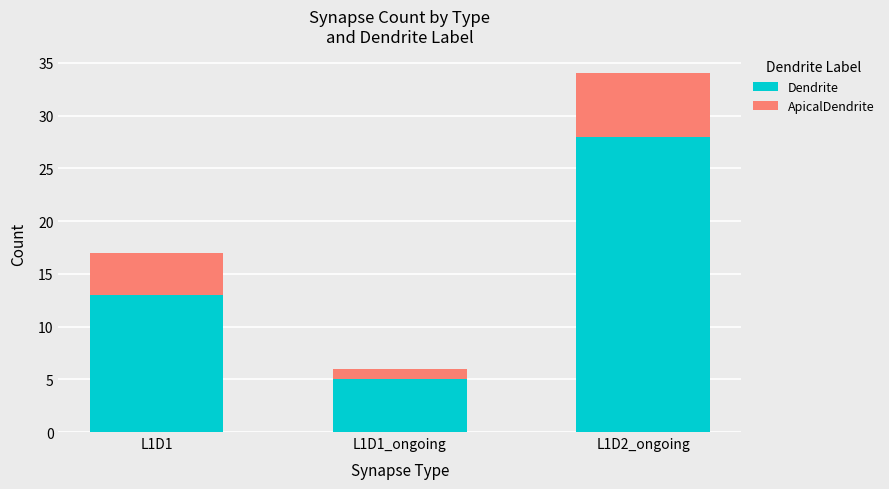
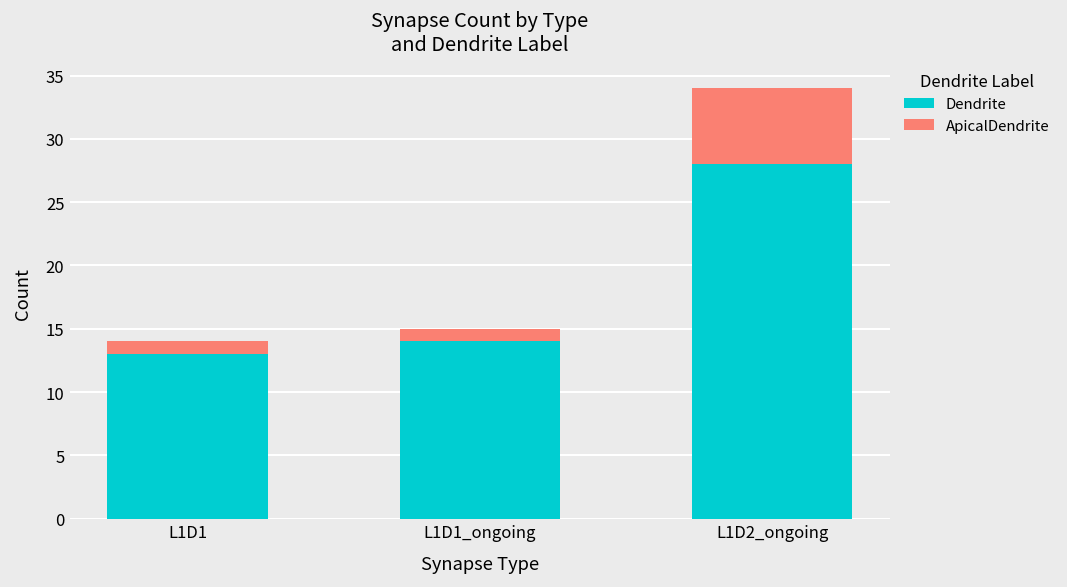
ApicalDendrite, L1D1: 4 -> 1
Dendrite, L1D1_ongoing: 5 -> 14
